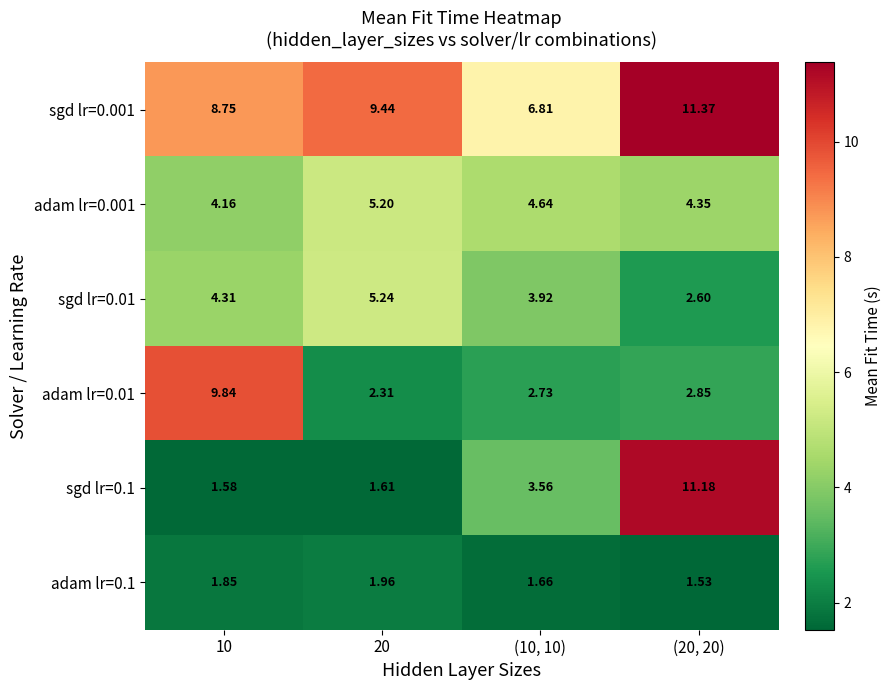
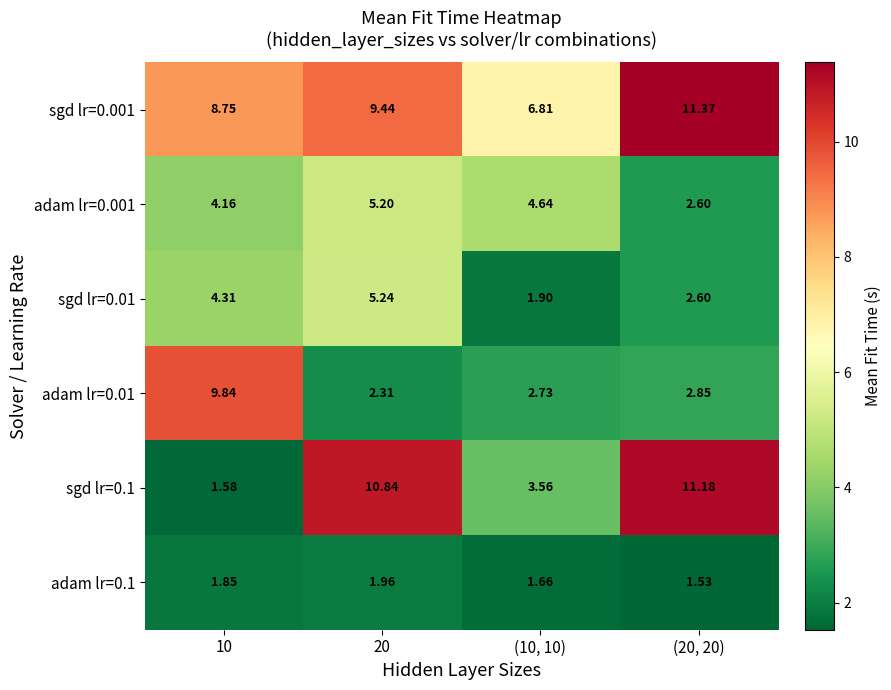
adam lr=0.001, (20, 20): 4.35 -> 2.60
sgd lr=0.01, (10, 10): 3.92 -> 1.90
sgd lr=0.1, 20: 1.61 -> 10.84
